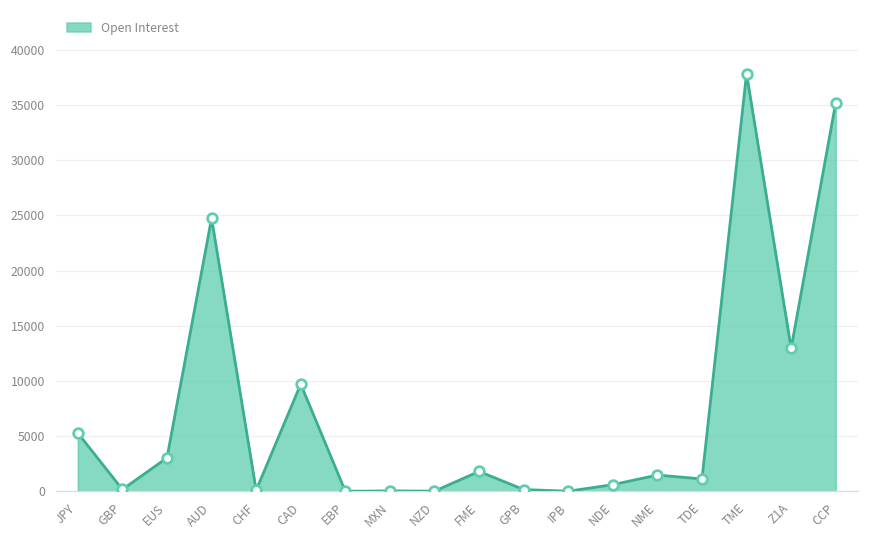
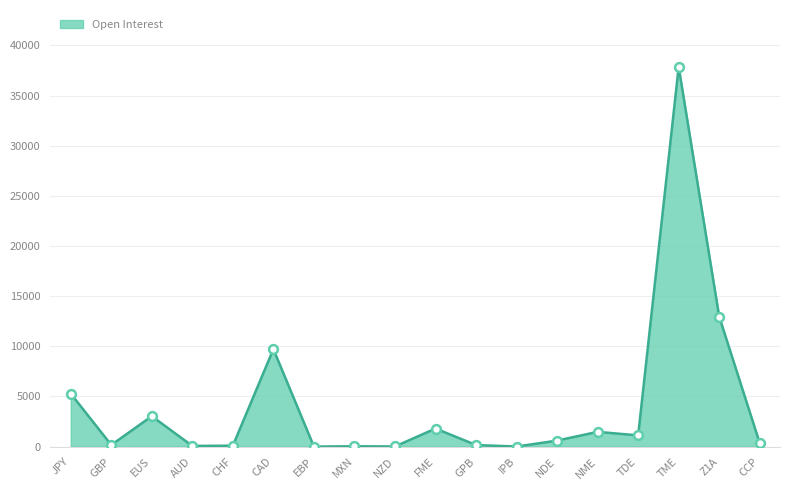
AUD: 24800 -> 100
CCP: 35200 -> 300
